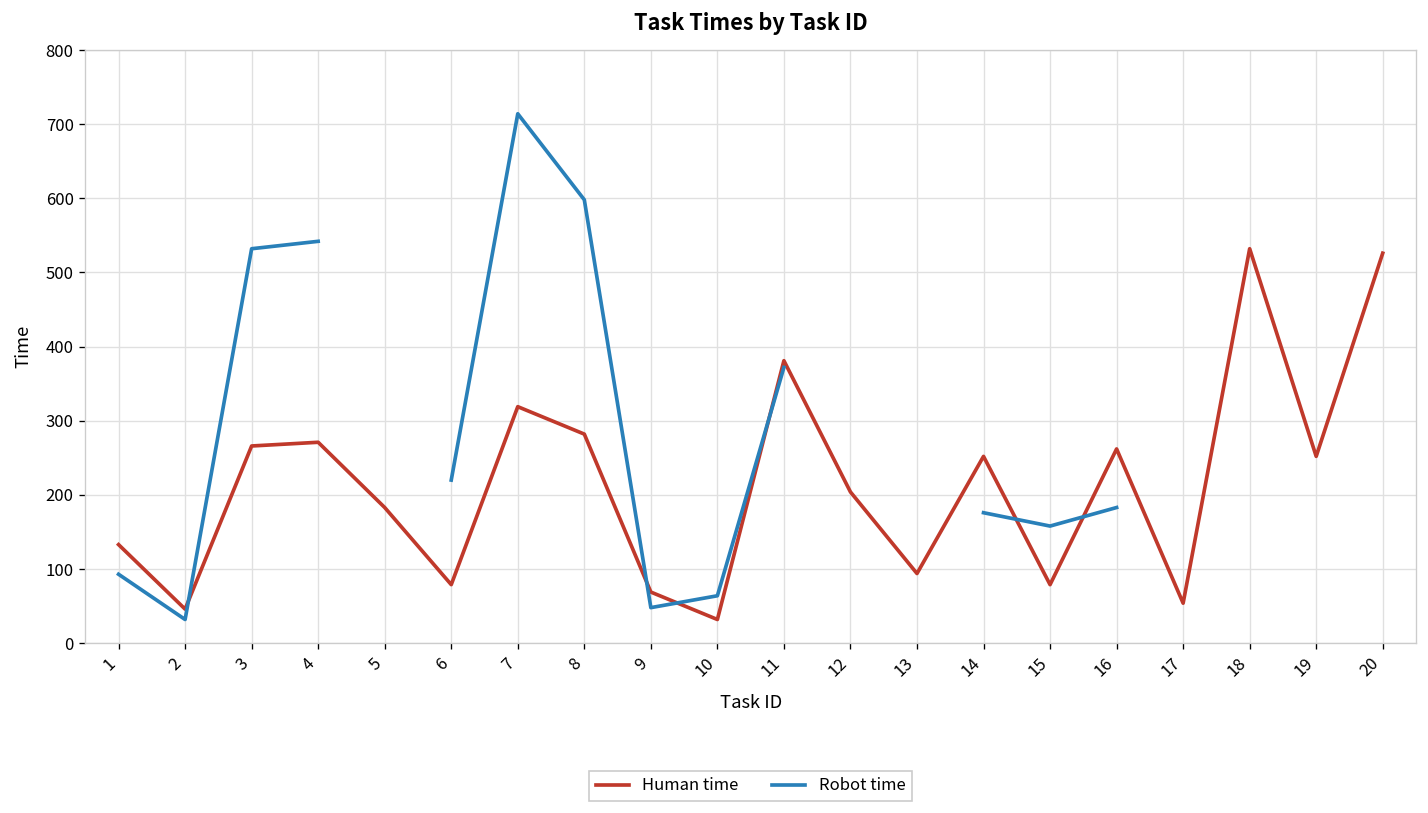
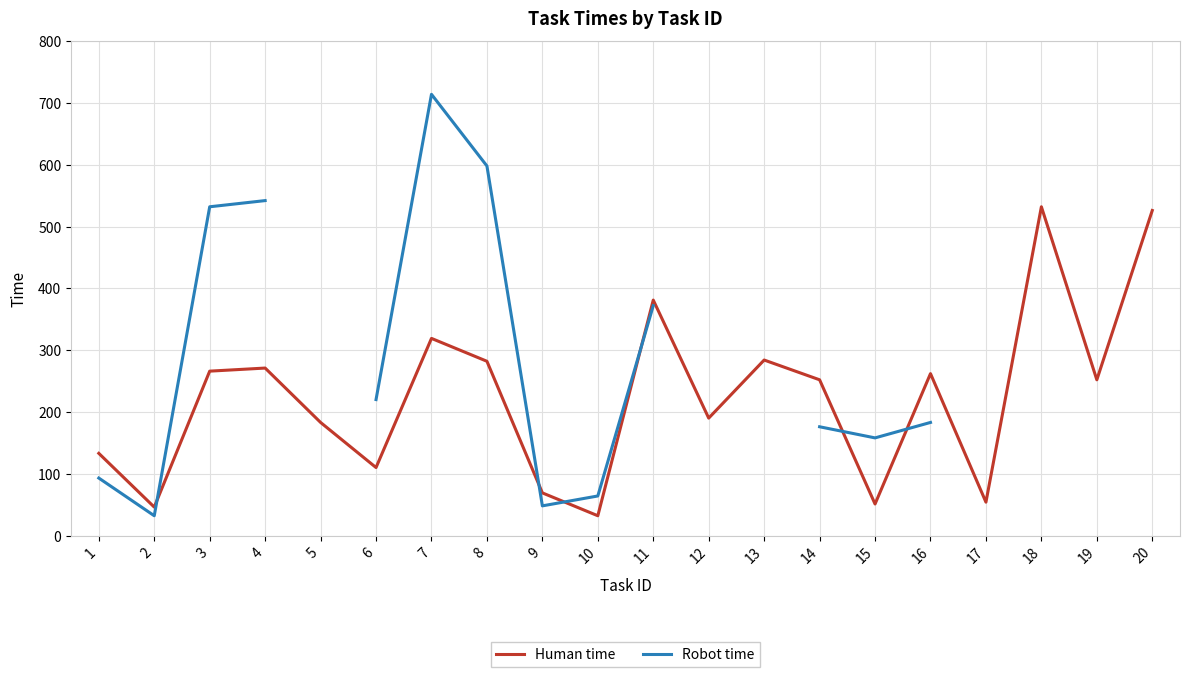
Human time, 6: 80 -> 110
Human time, 12: 200 -> 190
Human time, 13: 90 -> 280
Human time, 15: 80 -> 50
